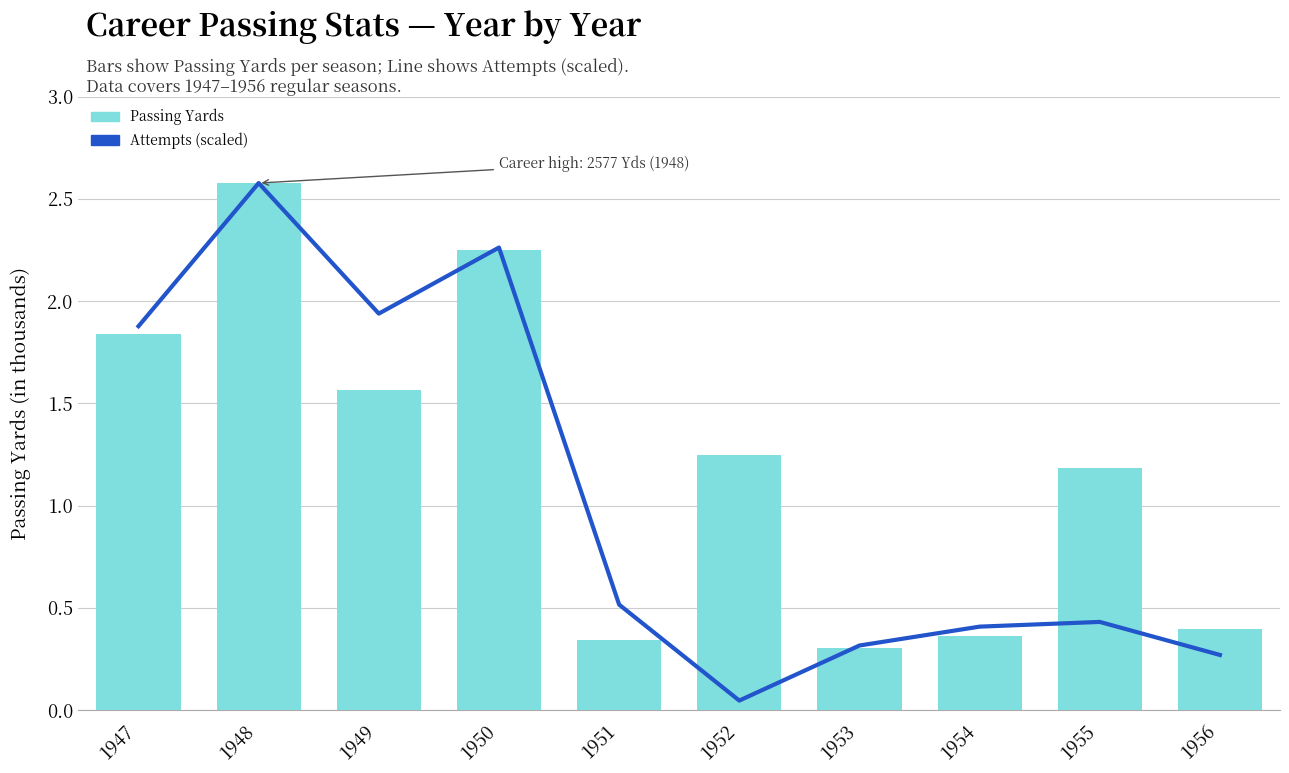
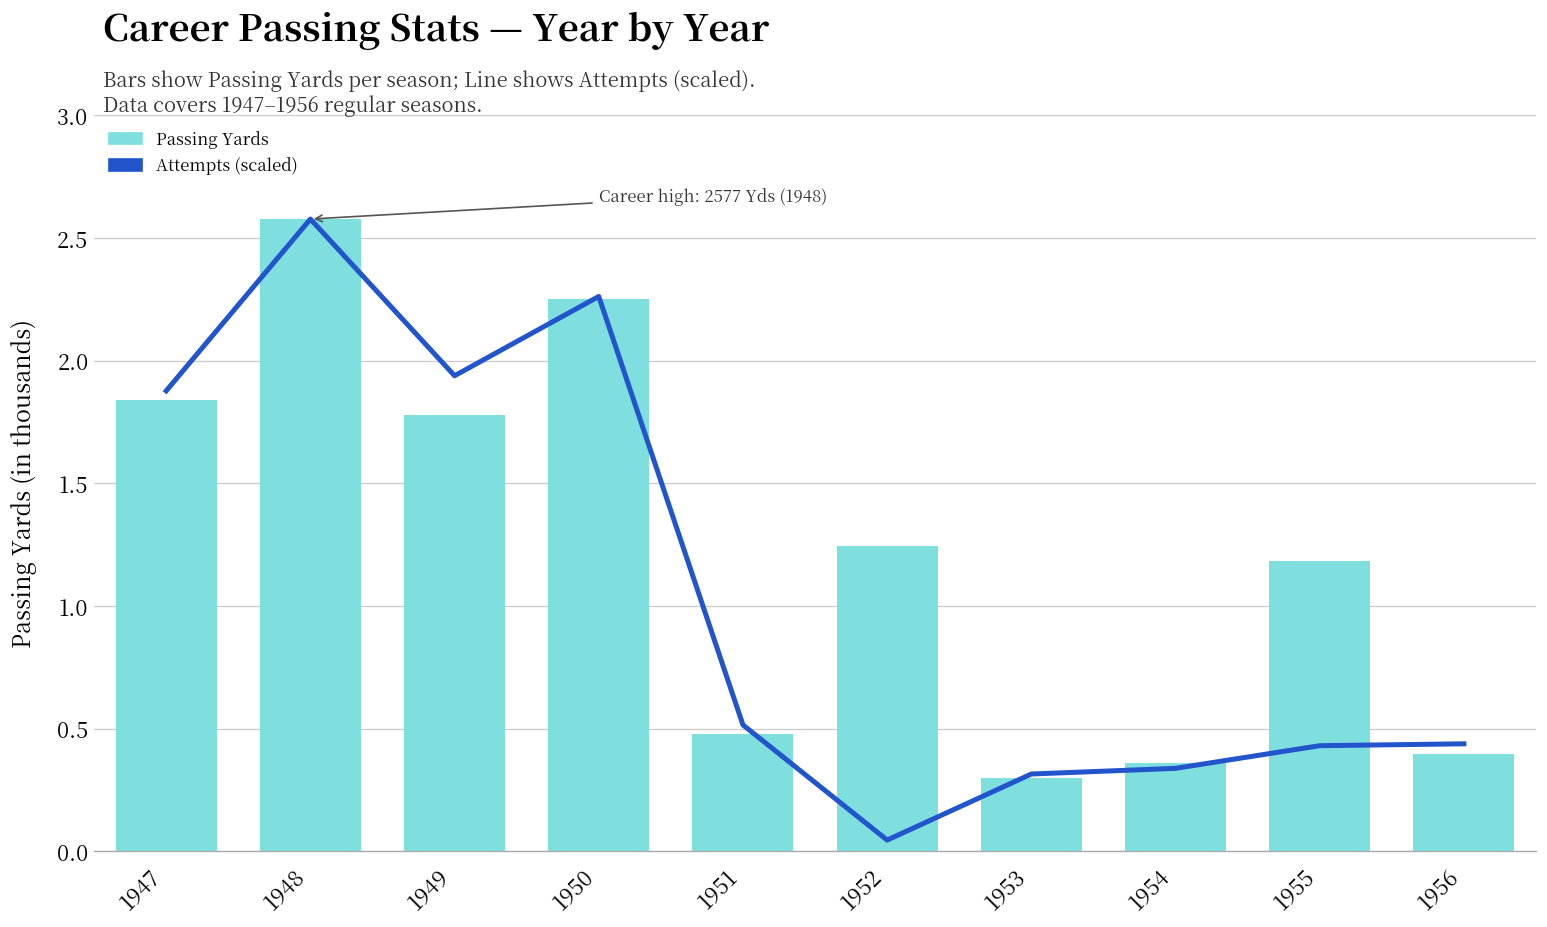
Passing Yards, 1949: 1.56 -> 1.78
Passing Yards, 1951: 0.34 -> 0.48
Attempts (scaled), 1954: 0.41 -> 0.34
Attempts (scaled), 1956: 0.27 -> 0.44
